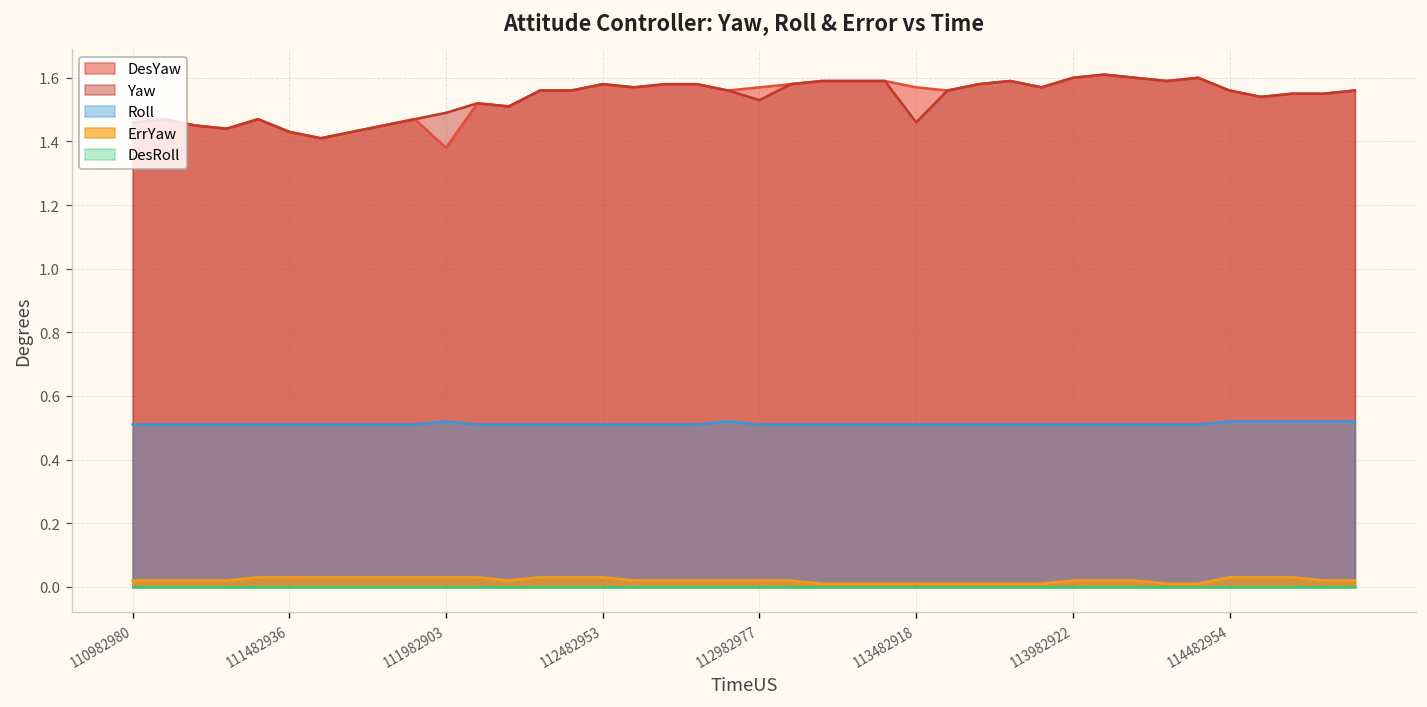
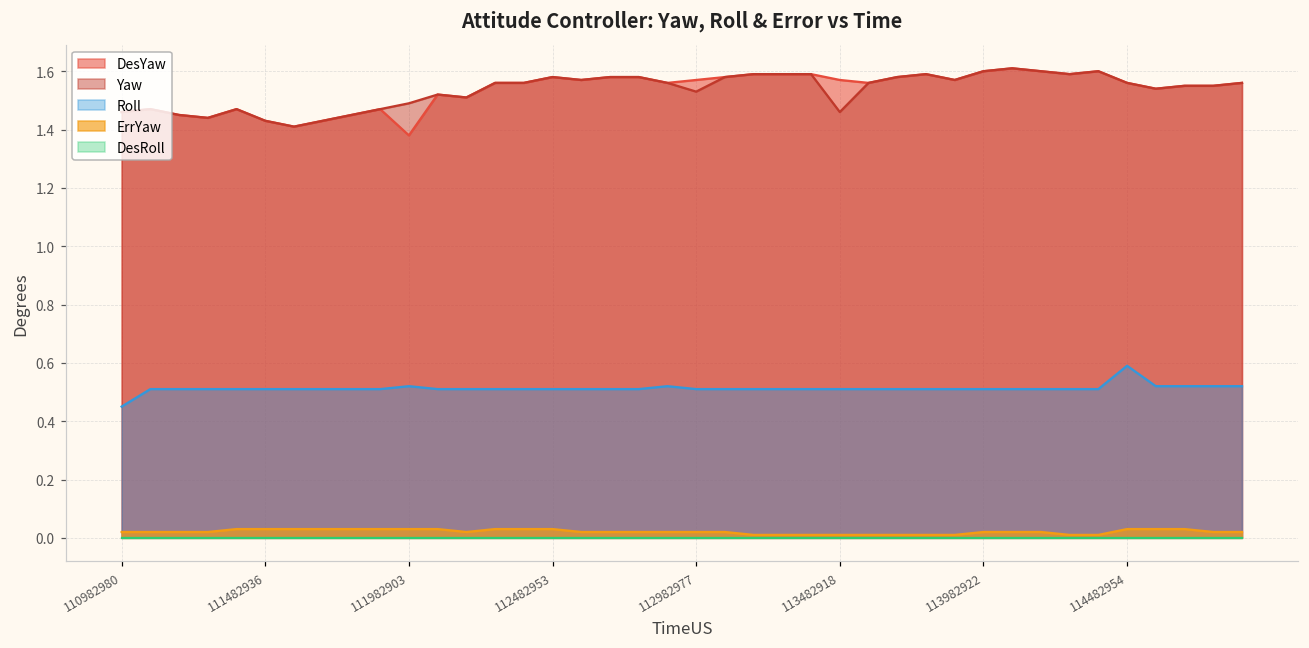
Roll, 110982980: 0.51 -> 0.45
Roll, 114482954: 0.52 -> 0.59
